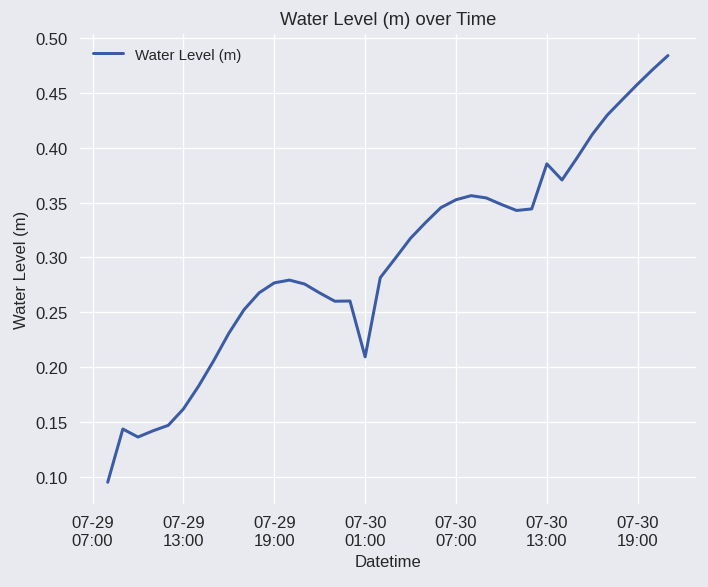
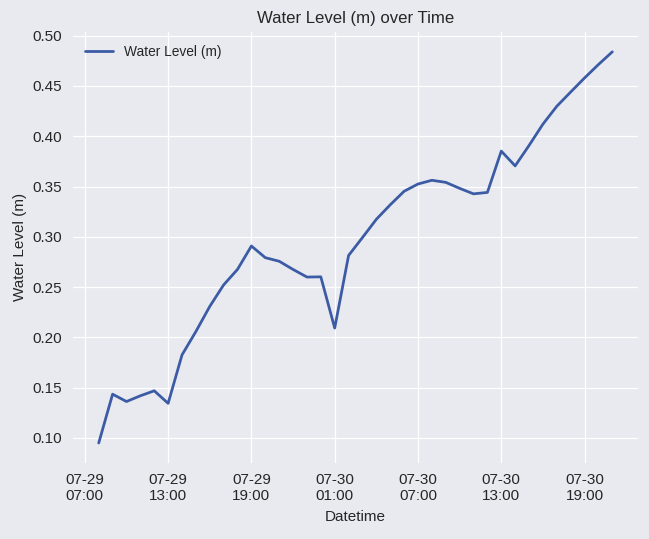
07-29 13:00: 0.16 -> 0.13
07-29 19:00: 0.28 -> 0.29
